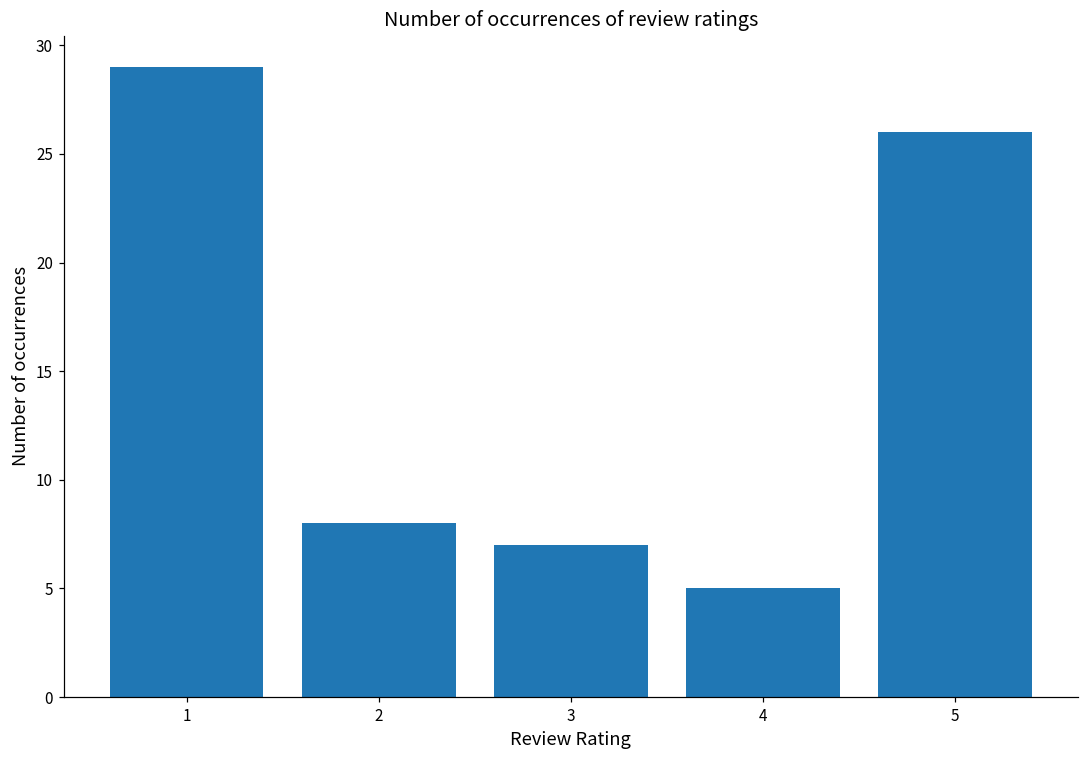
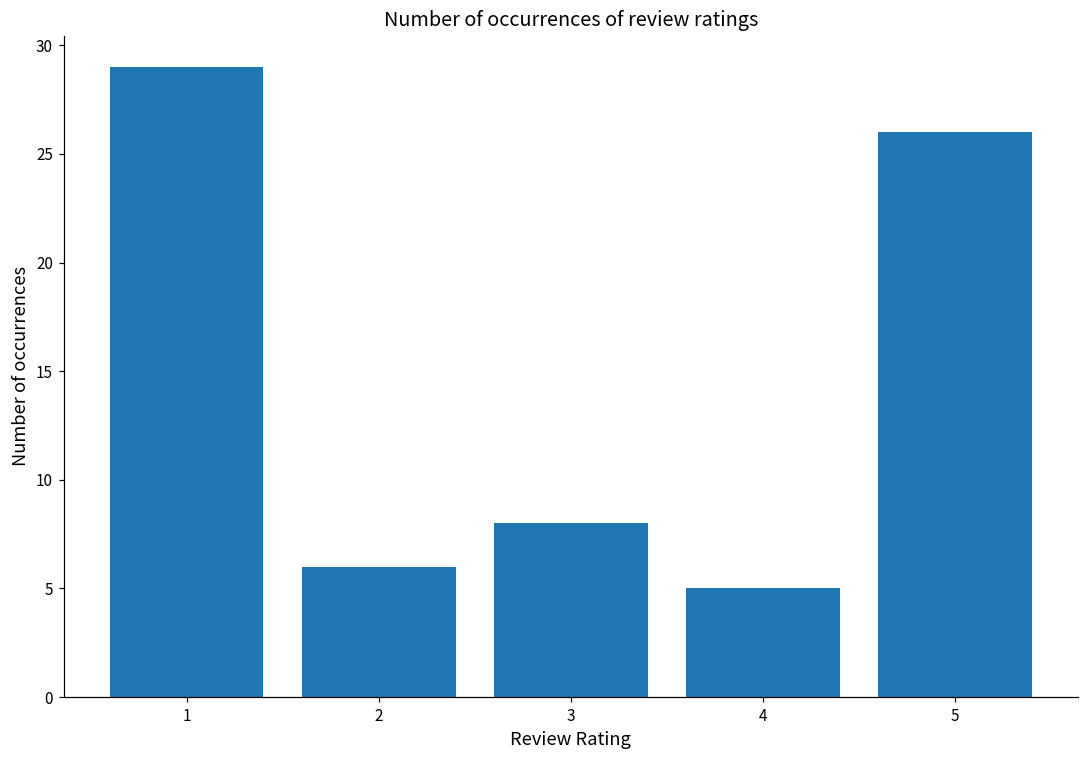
2: 8 -> 6
3: 7 -> 8
